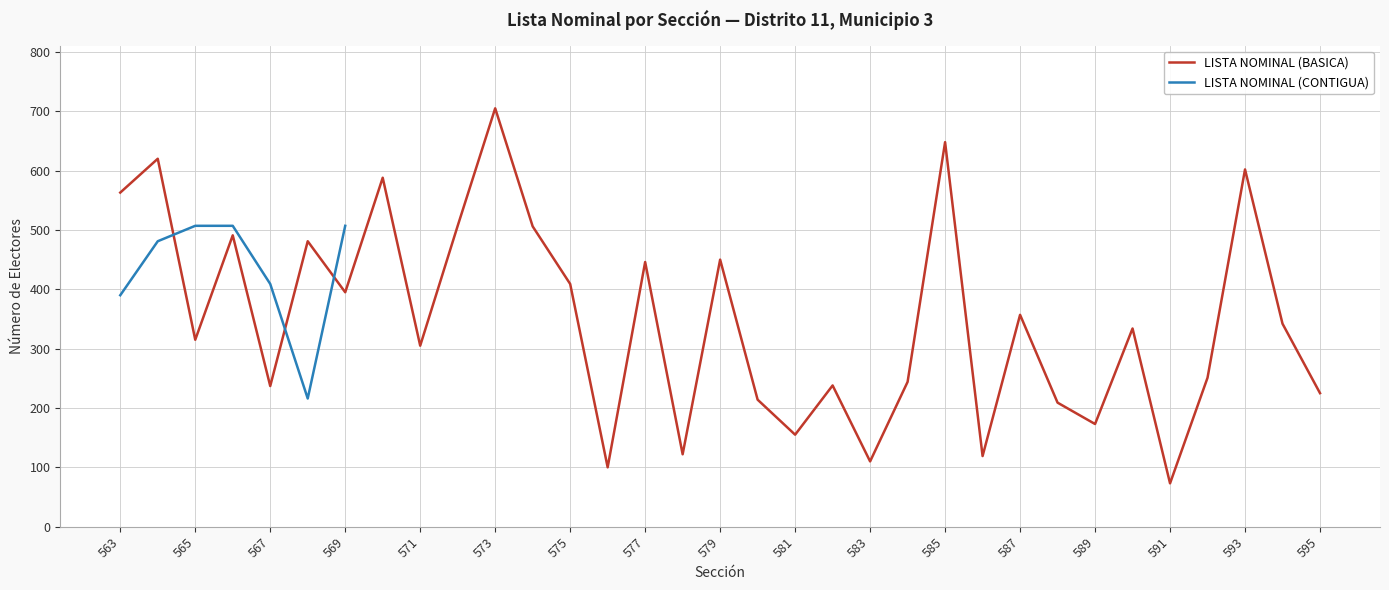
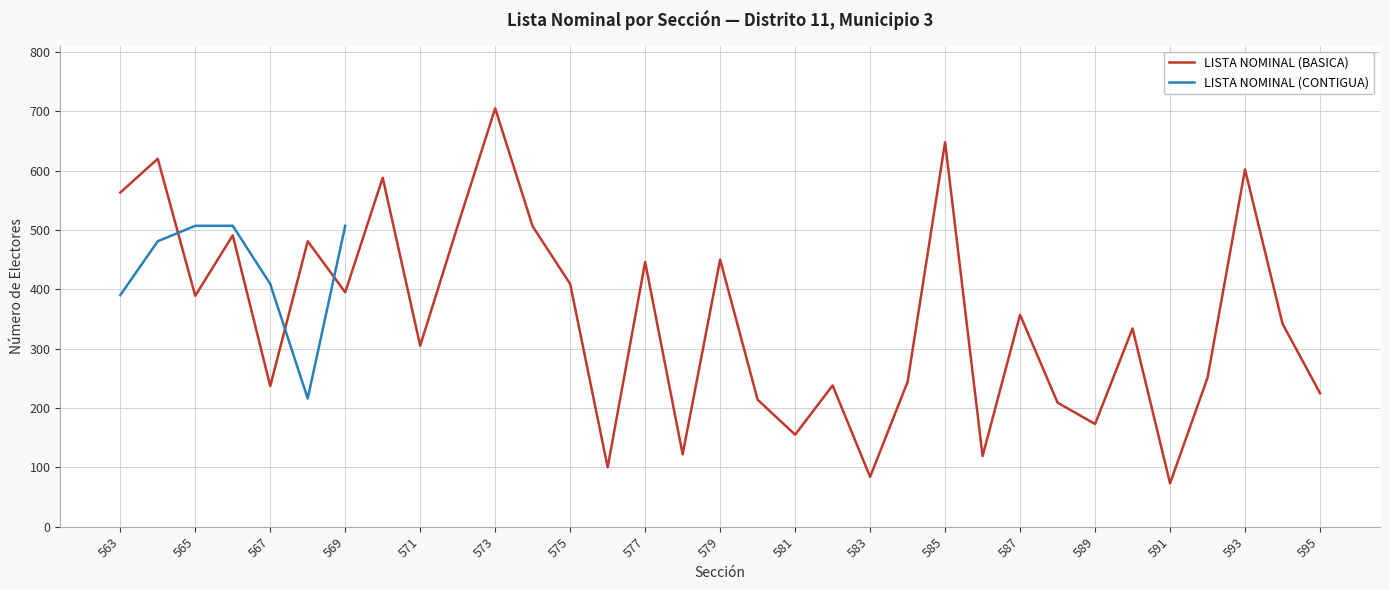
LISTA NOMINAL (BASICA), 565: 320 -> 390
LISTA NOMINAL (BASICA), 583: 110 -> 80
